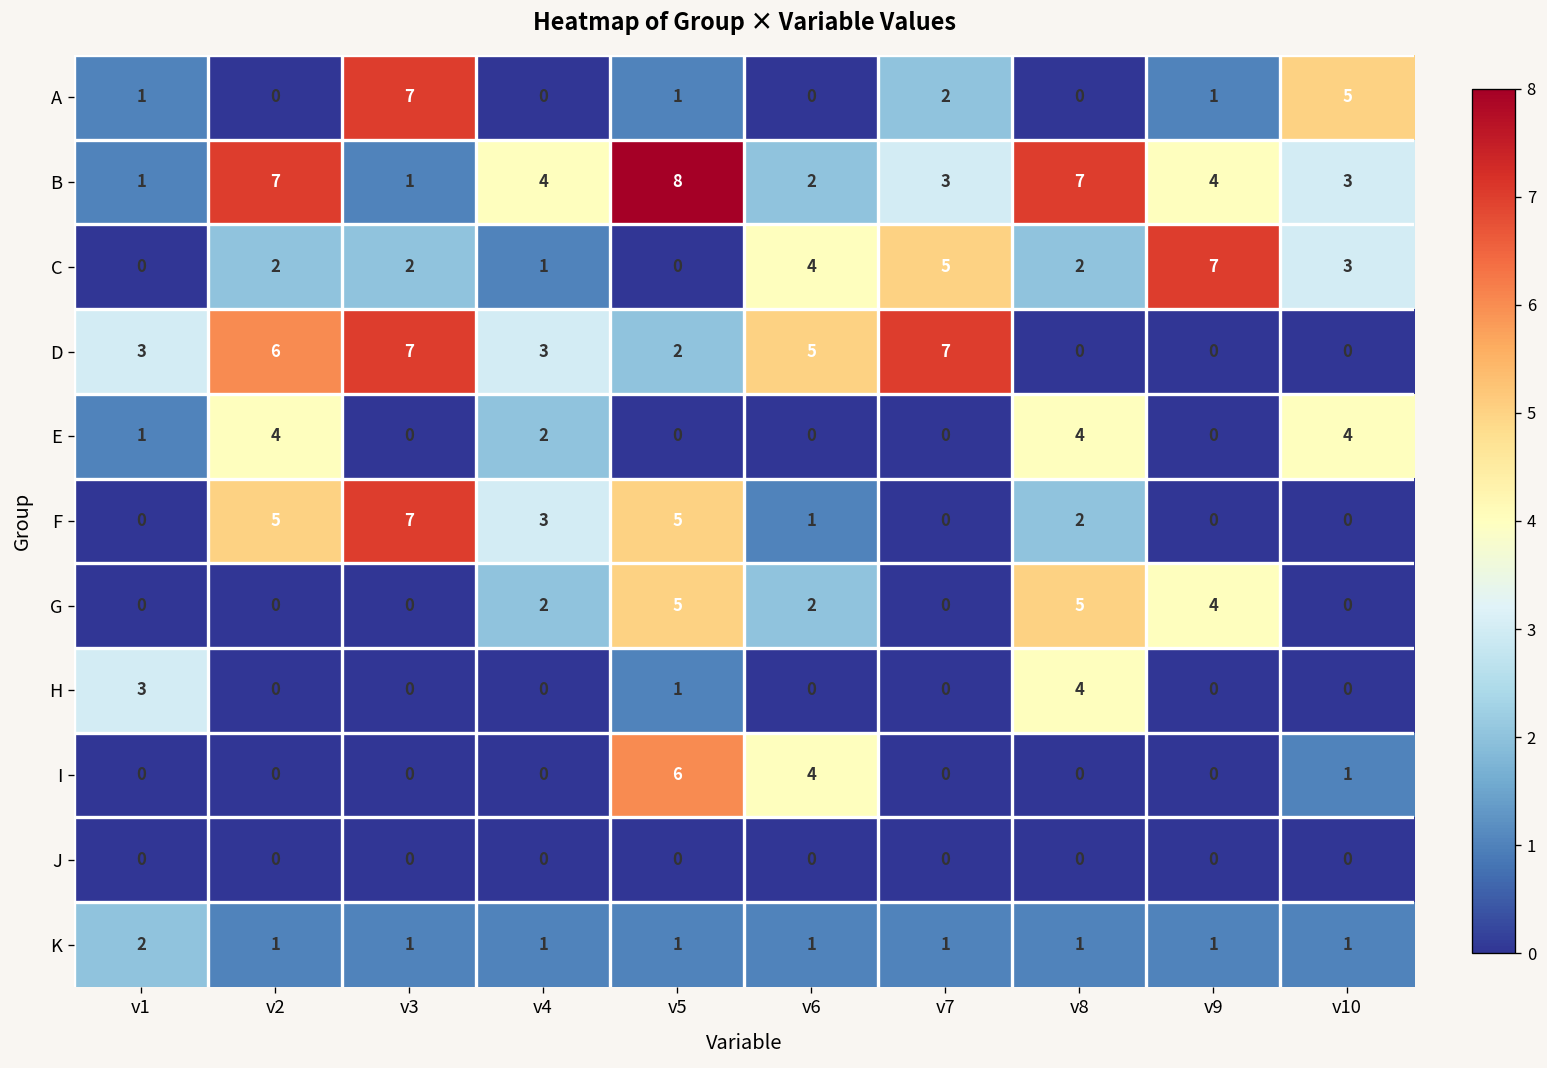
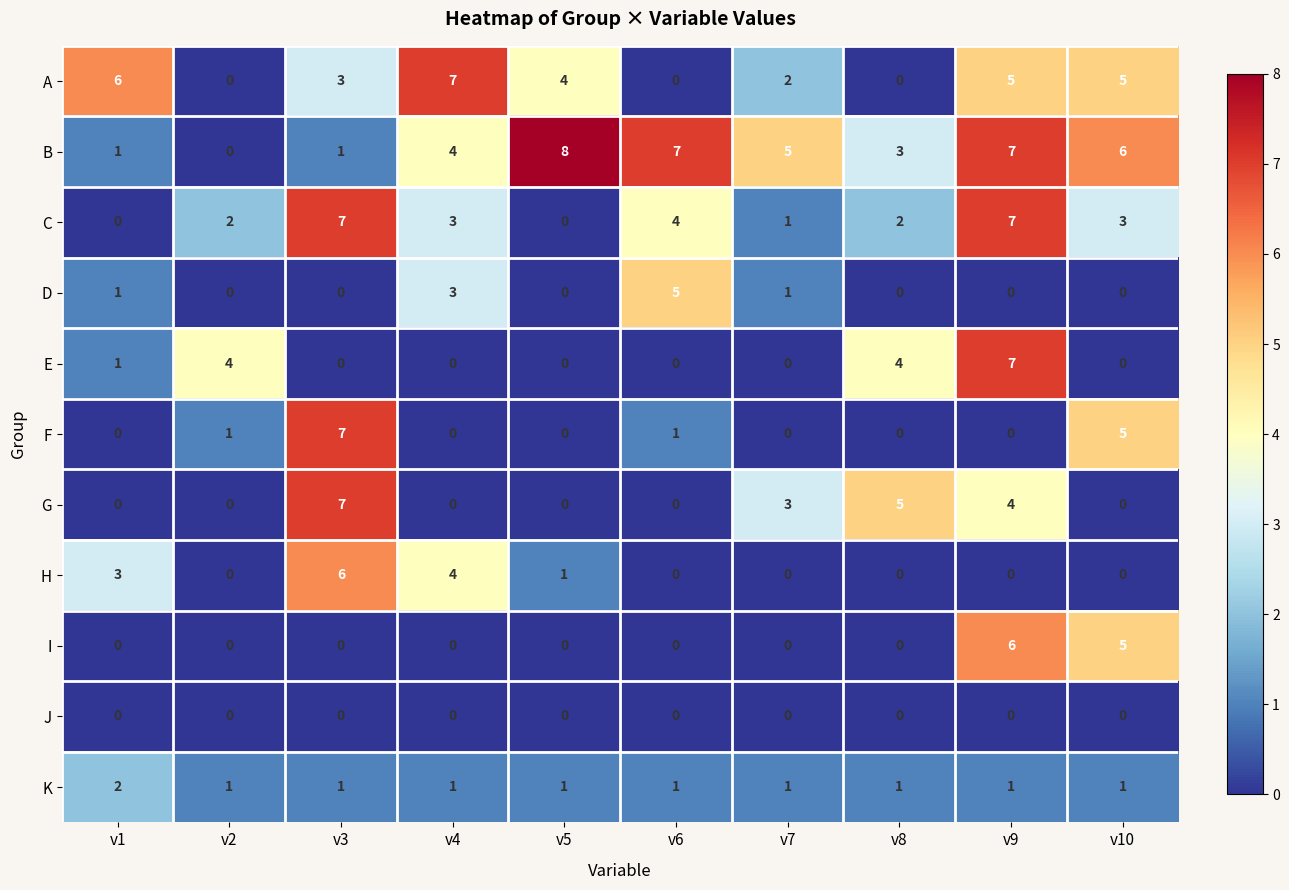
A, v1: 1 -> 6
A, v3: 7 -> 3
A, v4: 0 -> 7
A, v5: 1 -> 4
A, v9: 1 -> 5
B, v2: 7 -> 0
B, v6: 2 -> 7
B, v7: 3 -> 5
B, v8: 7 -> 3
B, v9: 4 -> 7
B, v10: 3 -> 6
C, v3: 2 -> 7
C, v4: 1 -> 3
C, v7: 5 -> 1
D, v1: 3 -> 1
D, v2: 6 -> 0
D, v3: 7 -> 0
D, v5: 2 -> 0
D, v7: 7 -> 1
E, v4: 2 -> 0
E, v9: 0 -> 7
E, v10: 4 -> 0
F, v2: 5 -> 1
F, v4: 3 -> 0
F, v5: 5 -> 0
F, v8: 2 -> 0
F, v10: 0 -> 5
G, v3: 0 -> 7
G, v4: 2 -> 0
G, v5: 5 -> 0
G, v6: 2 -> 0
G, v7: 0 -> 3
H, v3: 0 -> 6
H, v4: 0 -> 4
H, v8: 4 -> 0
I, v5: 6 -> 0
I, v6: 4 -> 0
I, v9: 0 -> 6
I, v10: 1 -> 5
